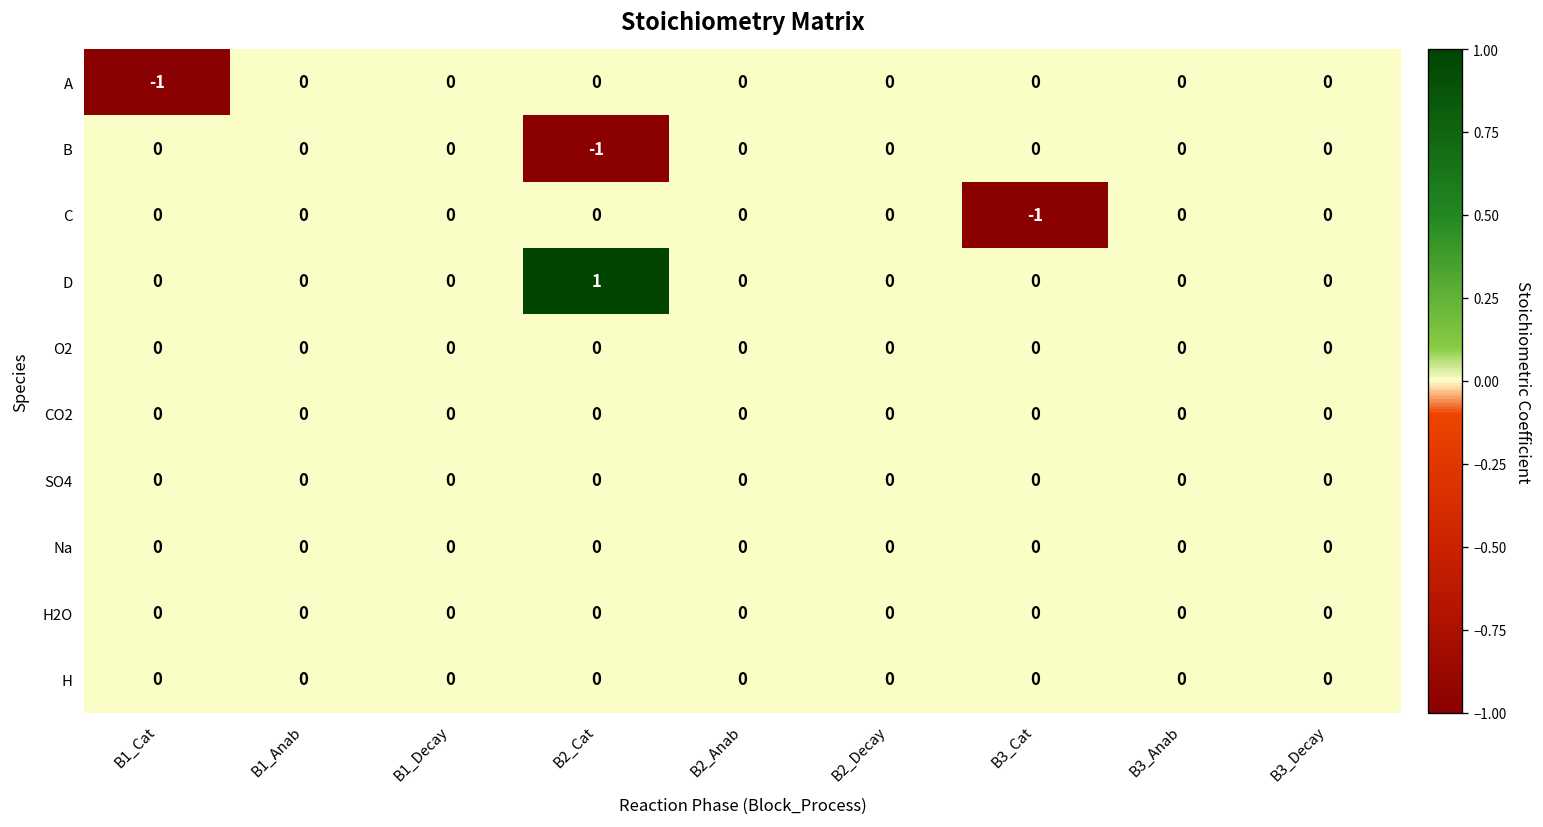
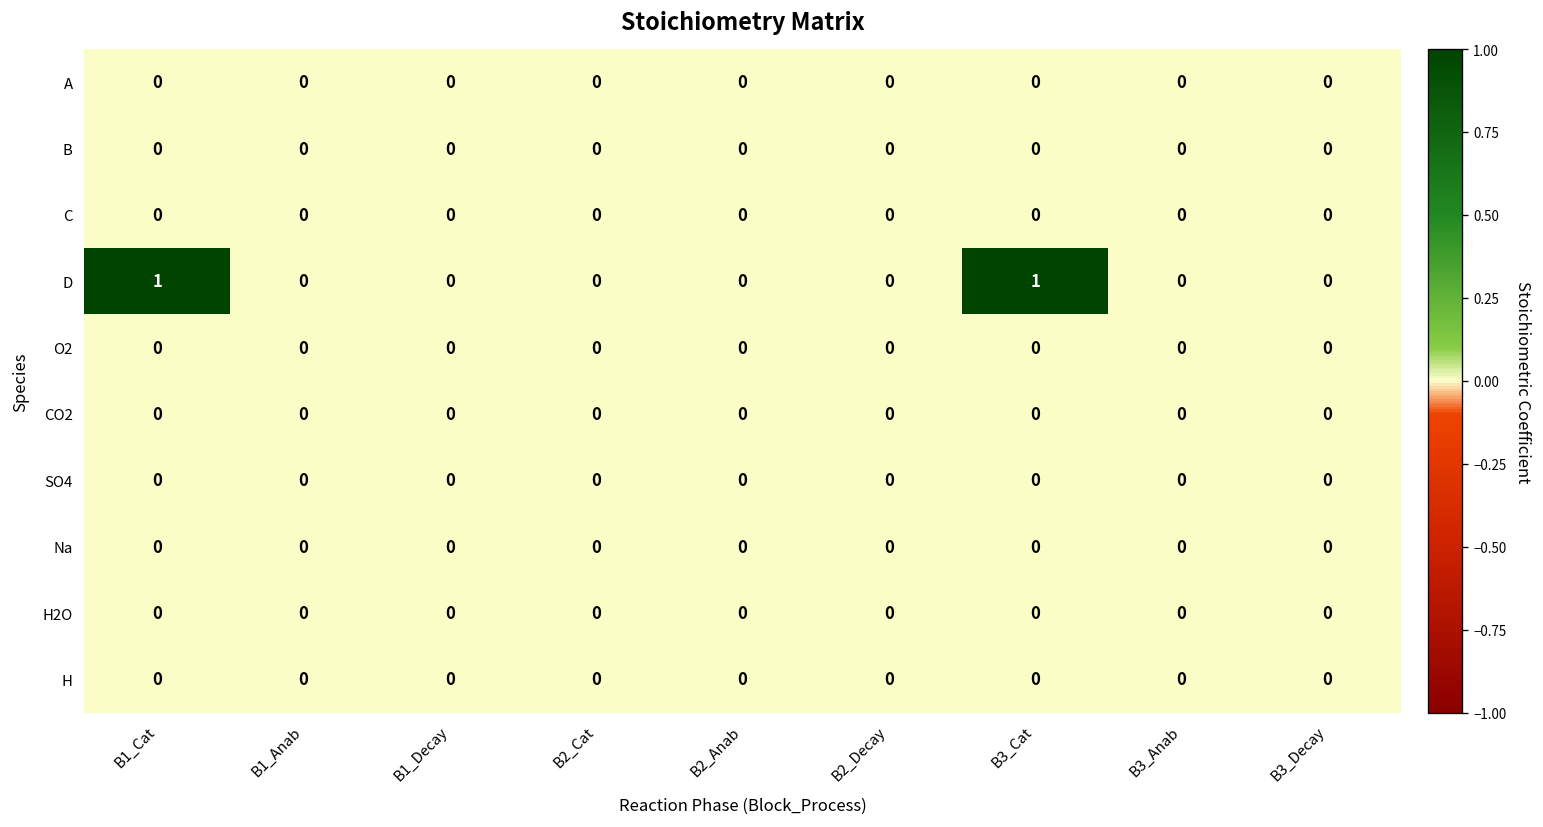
A, B1_Cat: -1 -> 0
B, B2_Cat: -1 -> 0
C, B3_Cat: -1 -> 0
D, B1_Cat: 0 -> 1
D, B2_Cat: 1 -> 0
D, B3_Cat: 0 -> 1
